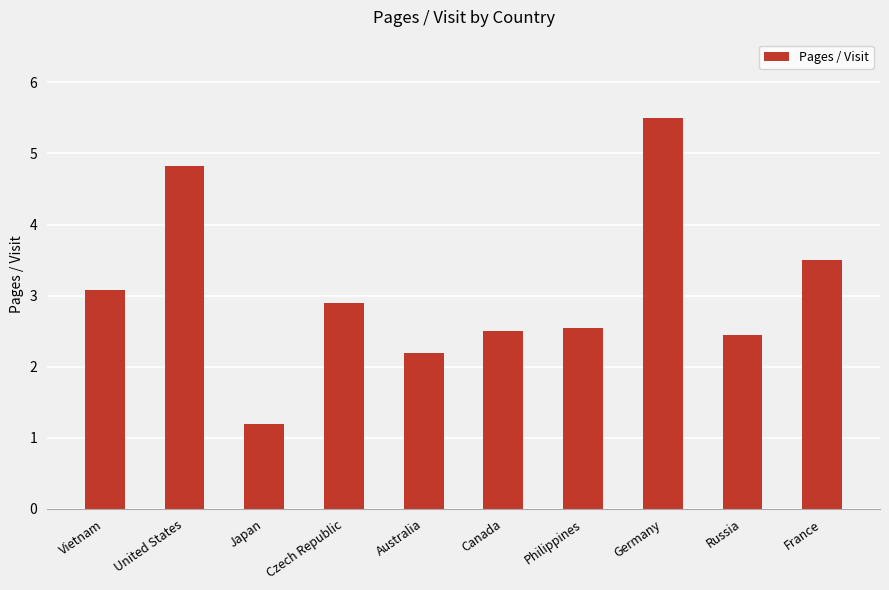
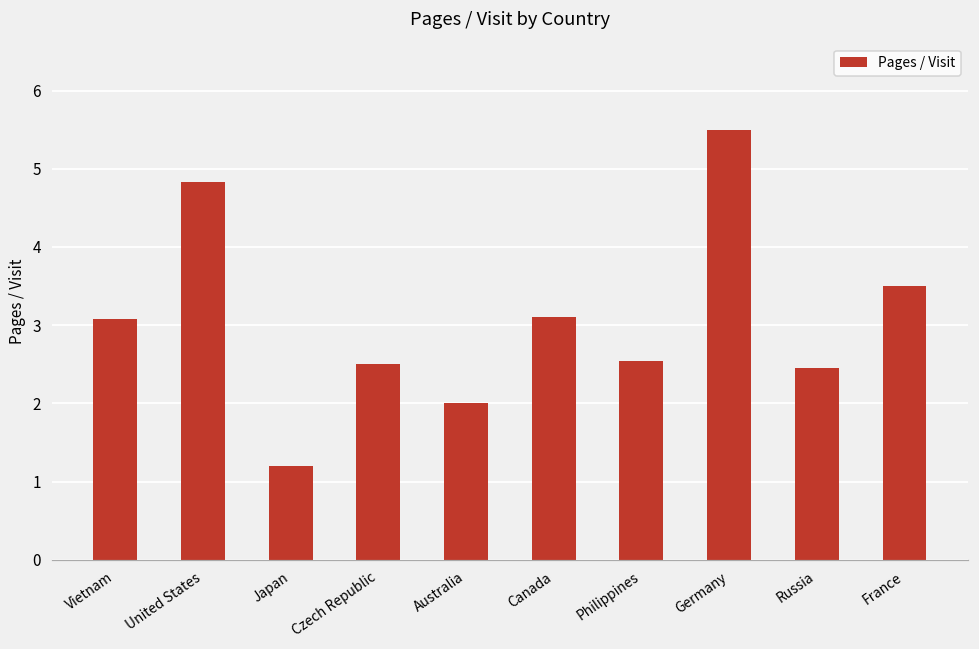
Czech Republic: 2.9 -> 2.5
Australia: 2.2 -> 2.0
Canada: 2.5 -> 3.1
